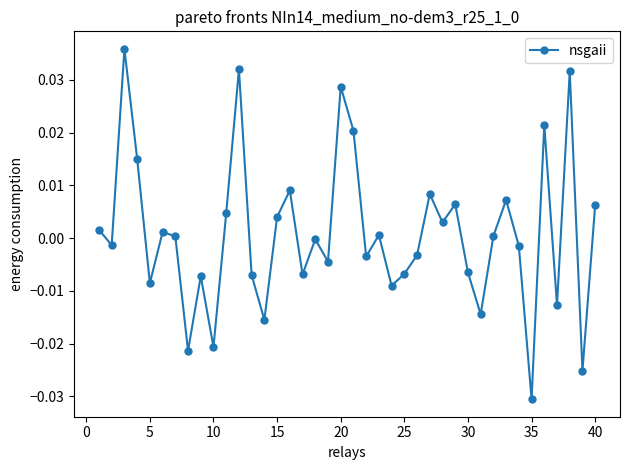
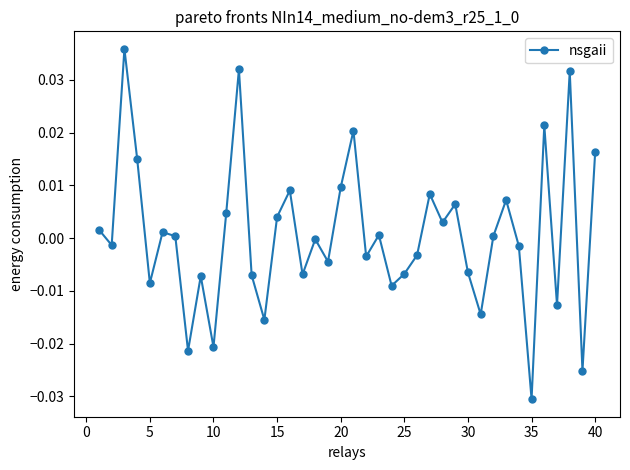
20: 0.029 -> 0.010
40: 0.006 -> 0.016
